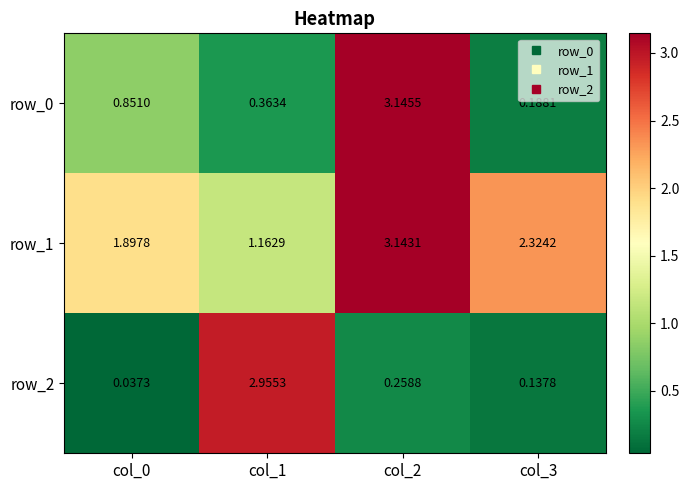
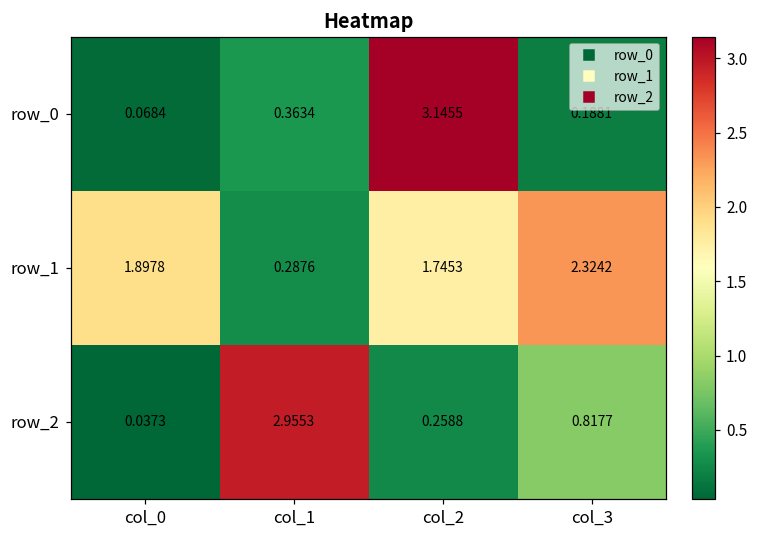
row_0, col_0: 0.8510 -> 0.0684
row_1, col_1: 1.1629 -> 0.2876
row_1, col_2: 3.1431 -> 1.7453
row_2, col_3: 0.1378 -> 0.8177
